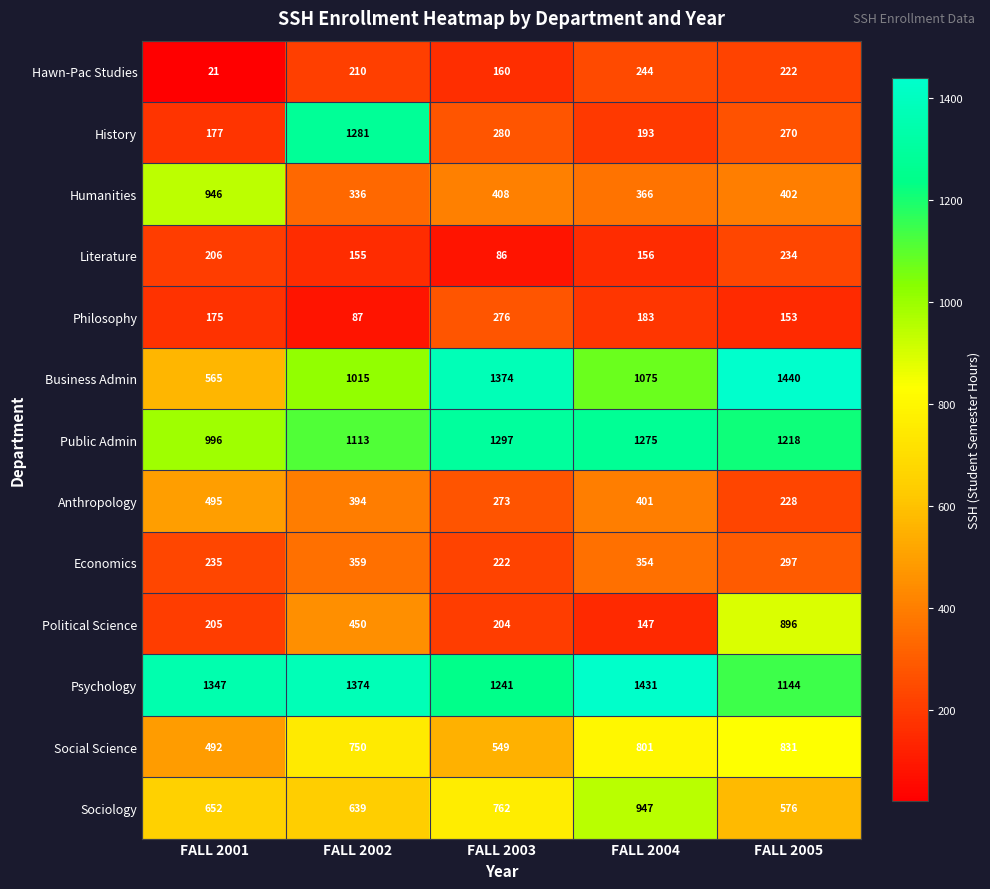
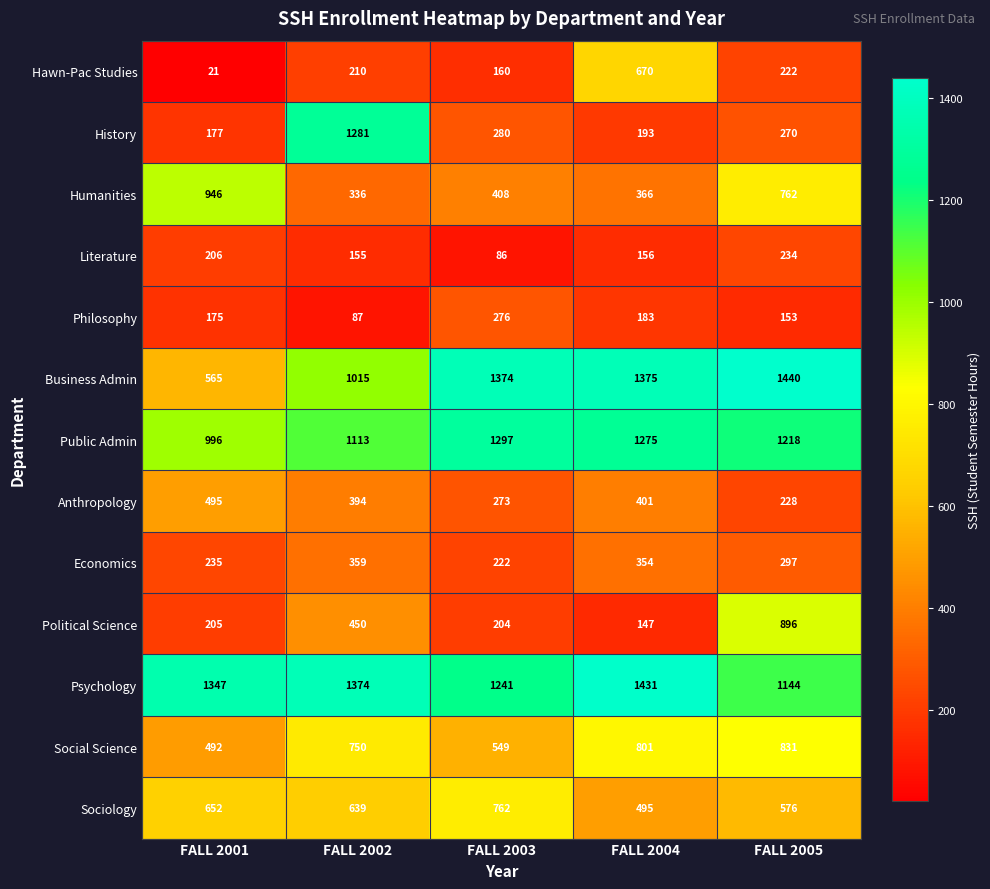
Hawn-Pac Studies, FALL 2004: 244 -> 670
Humanities, FALL 2005: 402 -> 762
Business Admin, FALL 2004: 1075 -> 1375
Sociology, FALL 2004: 947 -> 495
